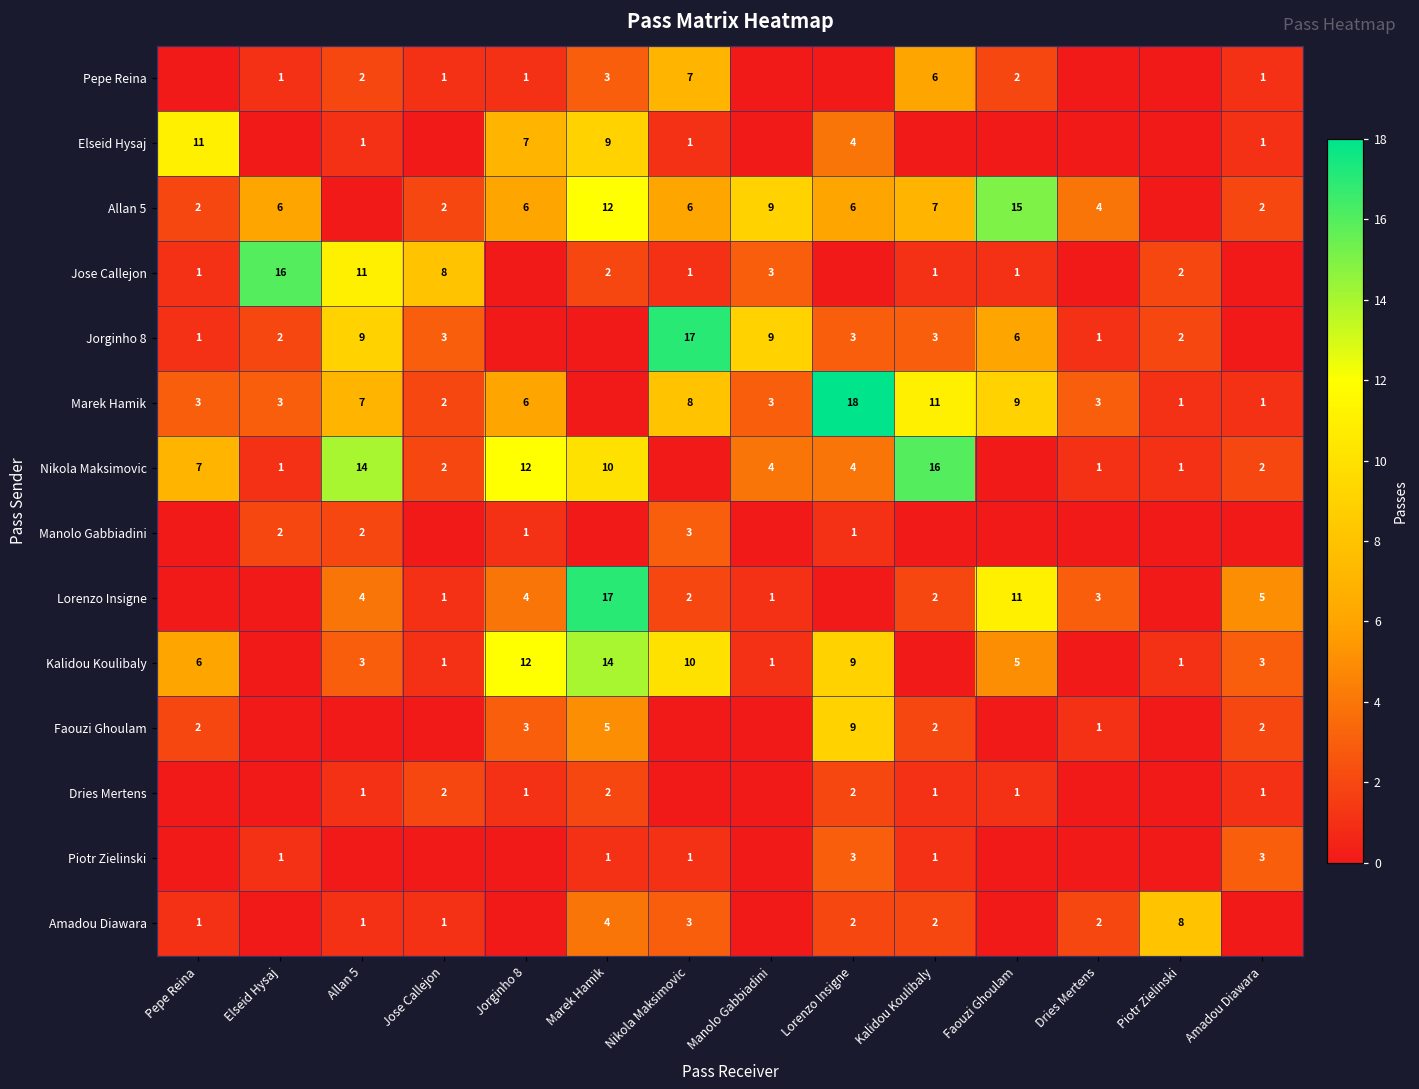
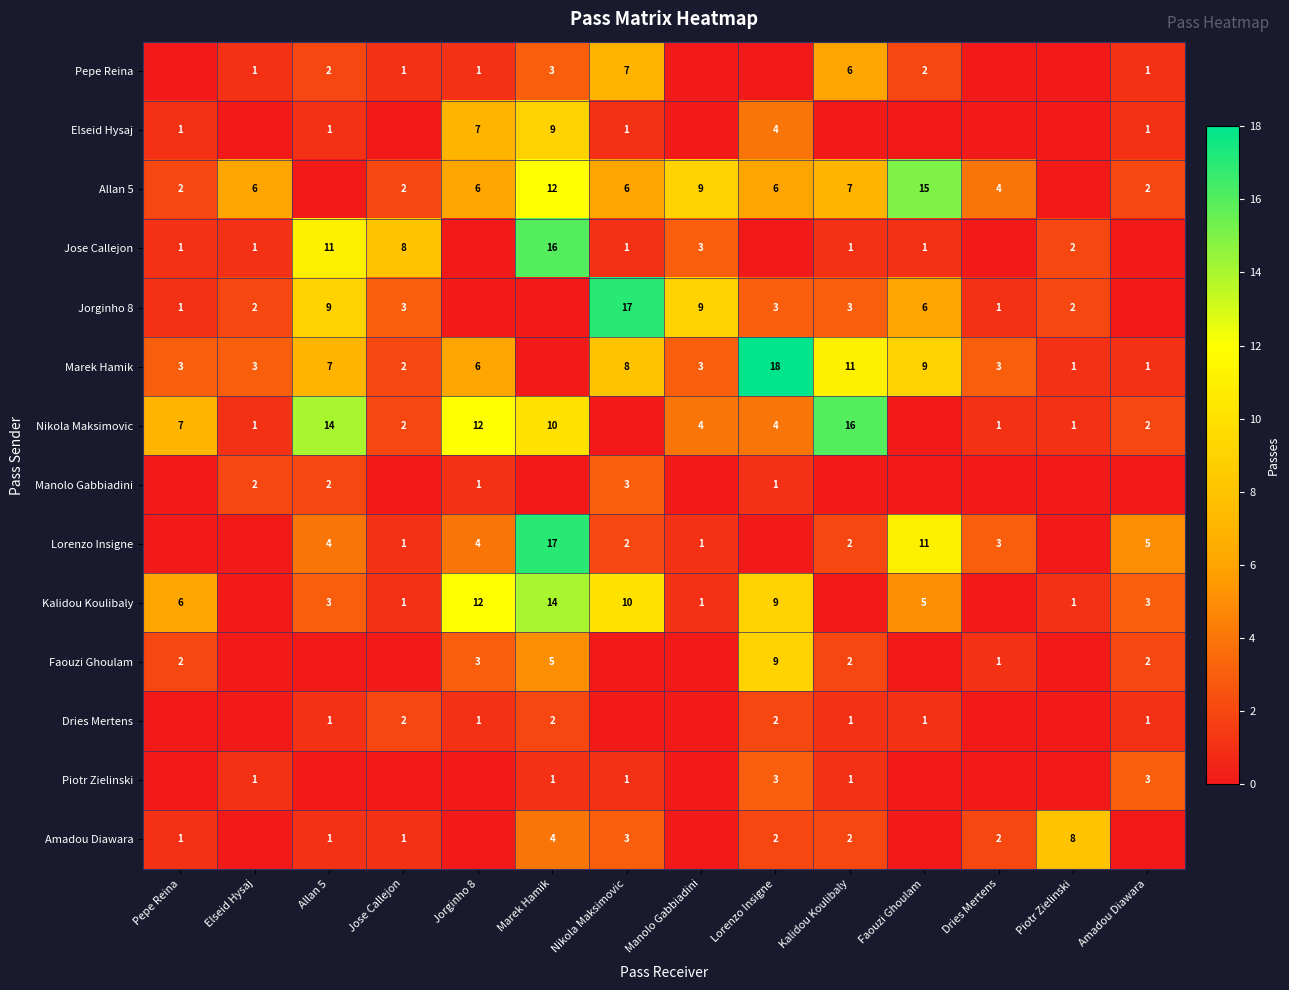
Elseid Hysaj, Pepe Reina: 11 -> 1
Jose Callejon, Elseid Hysaj: 16 -> 1
Jose Callejon, Marek Hamik: 2 -> 16
